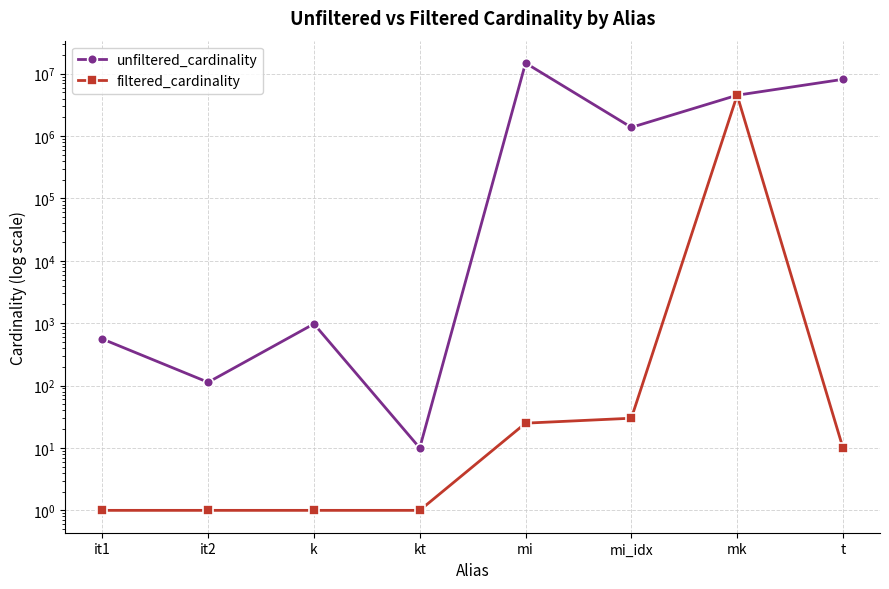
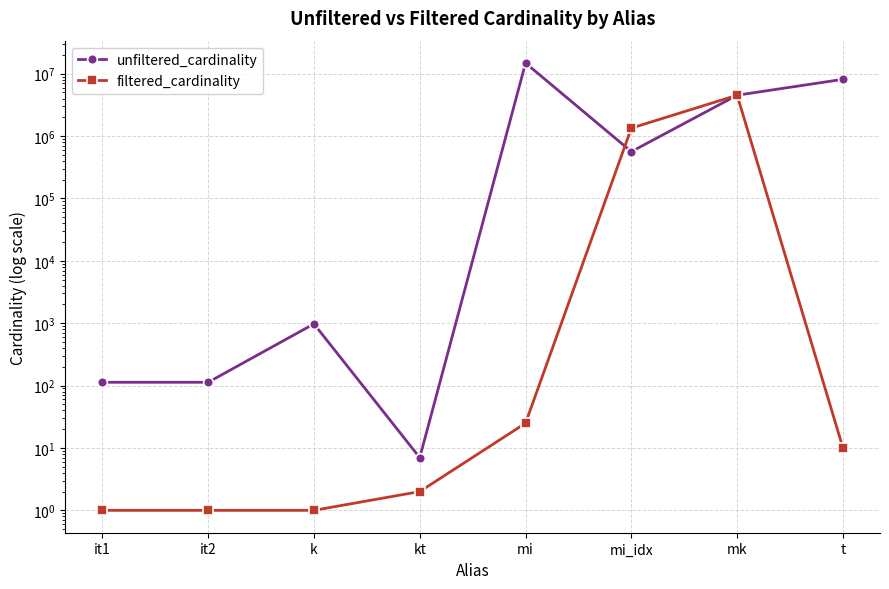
unfiltered_cardinality, it1: 600 -> 110
unfiltered_cardinality, kt: 10 -> 7
filtered_cardinality, kt: 1 -> 2
unfiltered_cardinality, mi_idx: 1400000 -> 600000
filtered_cardinality, mi_idx: 30 -> 1300000
